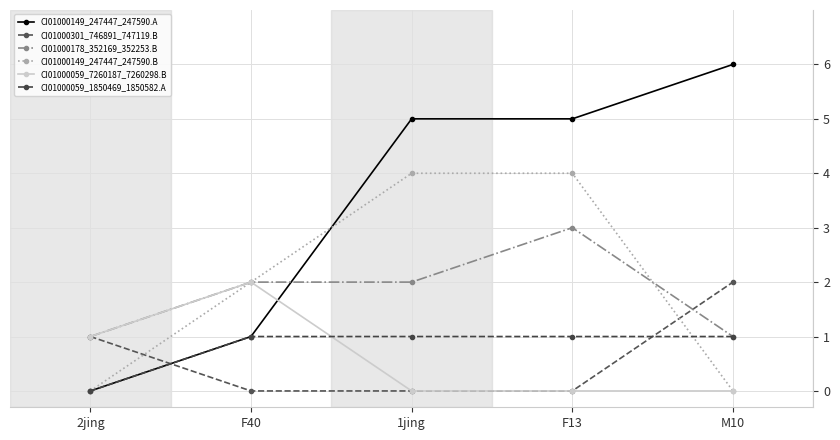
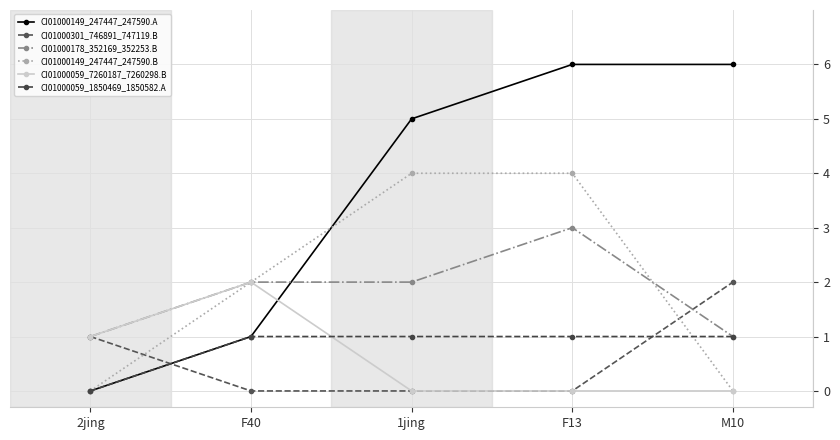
CI01000149_247447_247590.A, F13: 5 -> 6
